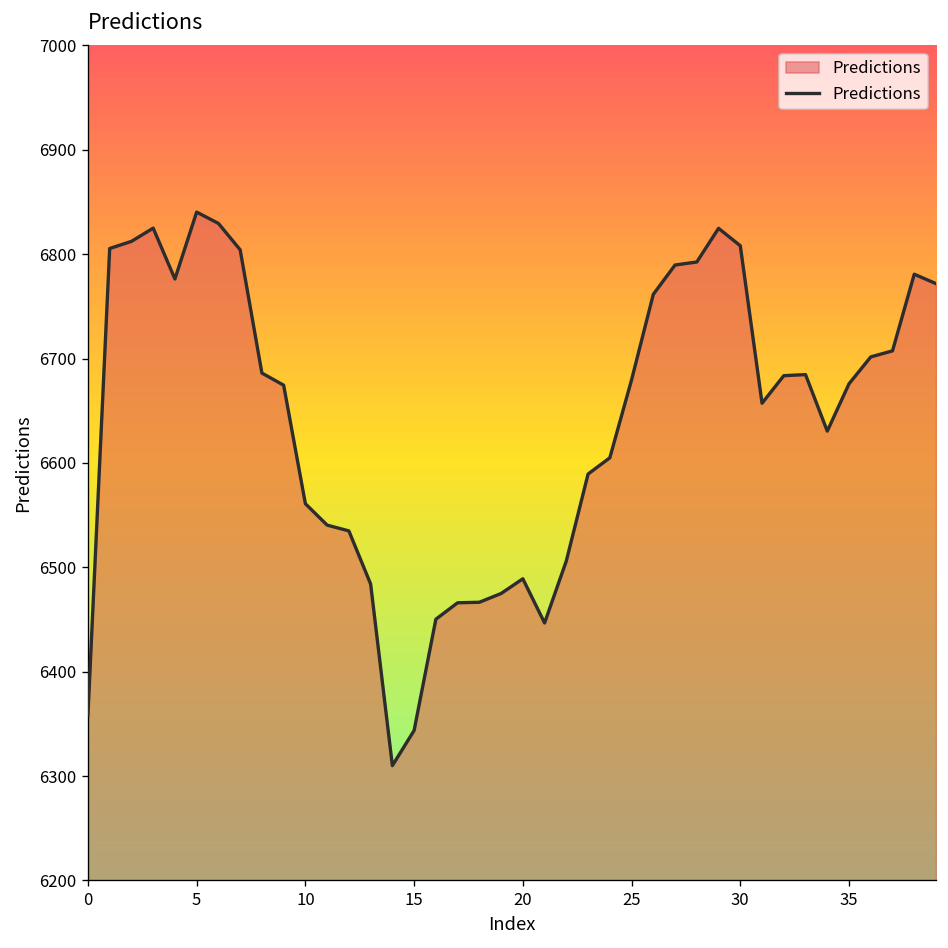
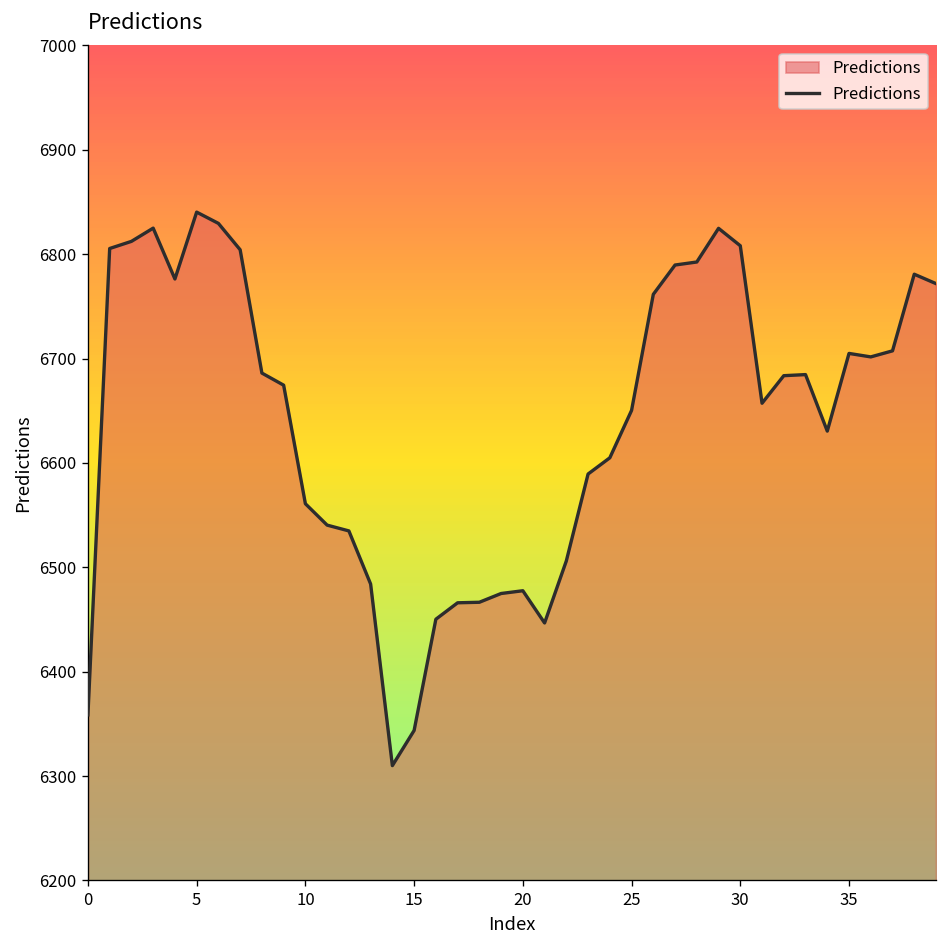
20: 6490 -> 6480
25: 6680 -> 6650
35: 6680 -> 6700
